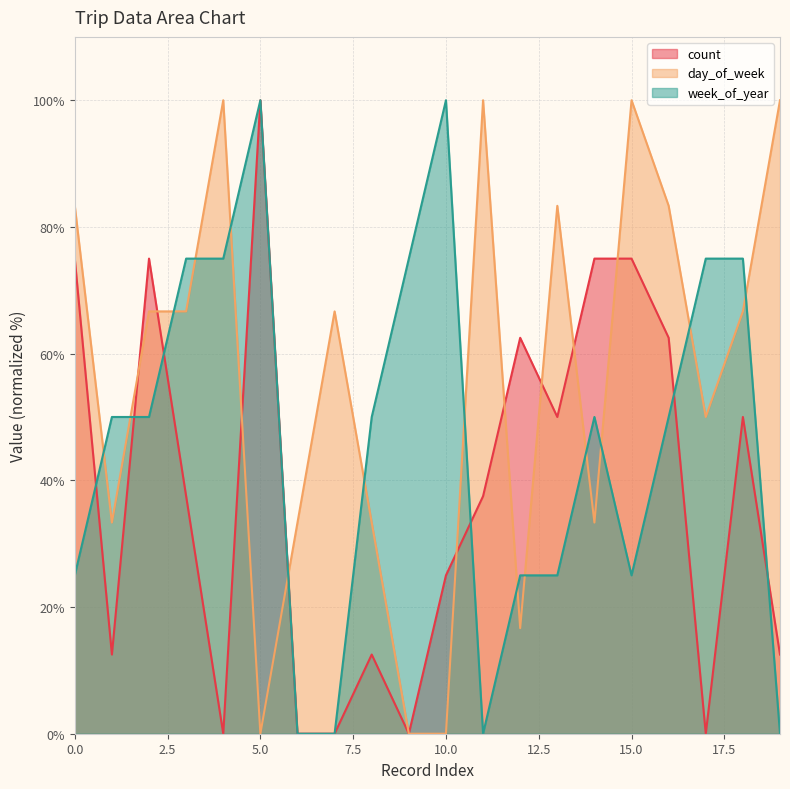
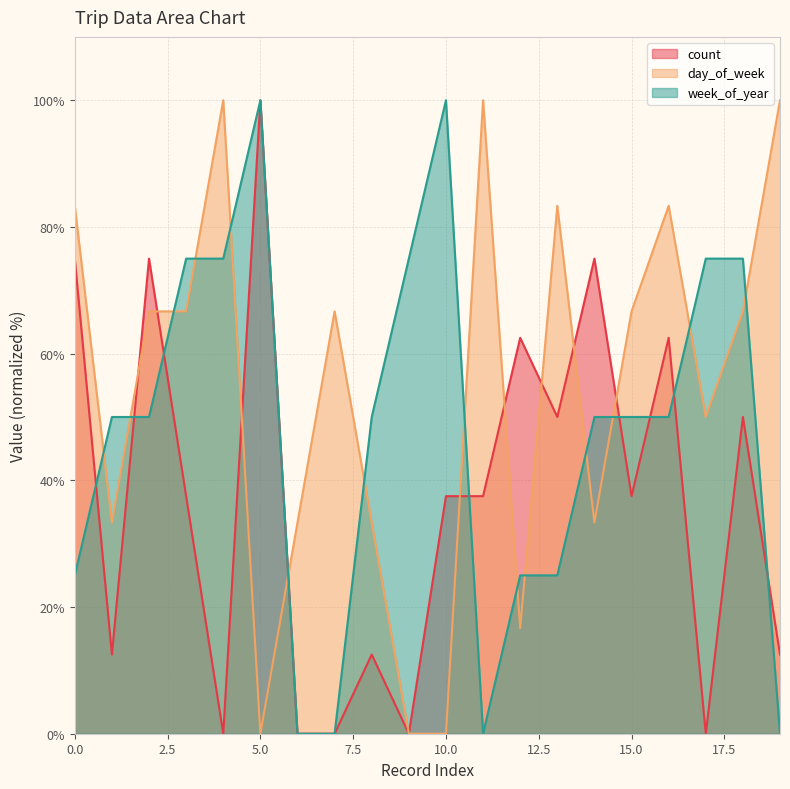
count, 10.0: 25% -> 38%
count, 15.0: 75% -> 38%
day_of_week, 15.0: 100% -> 67%
week_of_year, 15.0: 25% -> 50%
